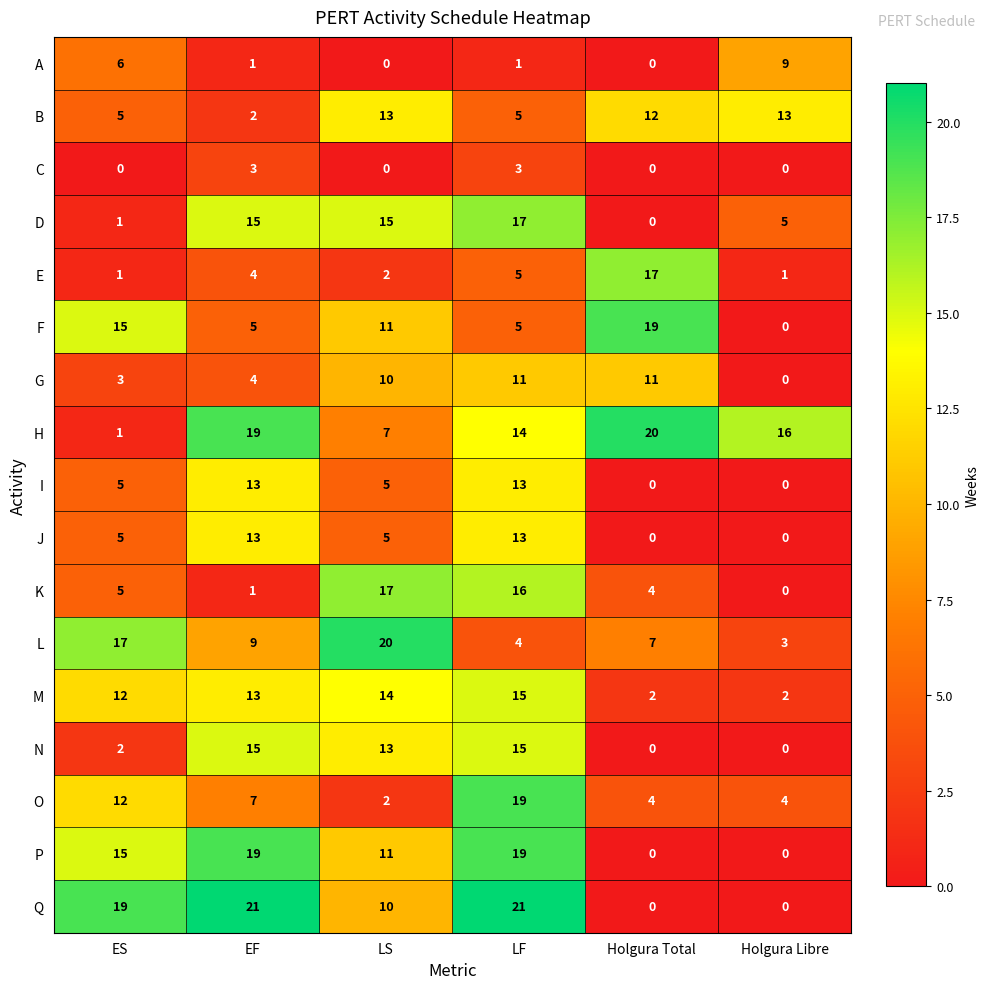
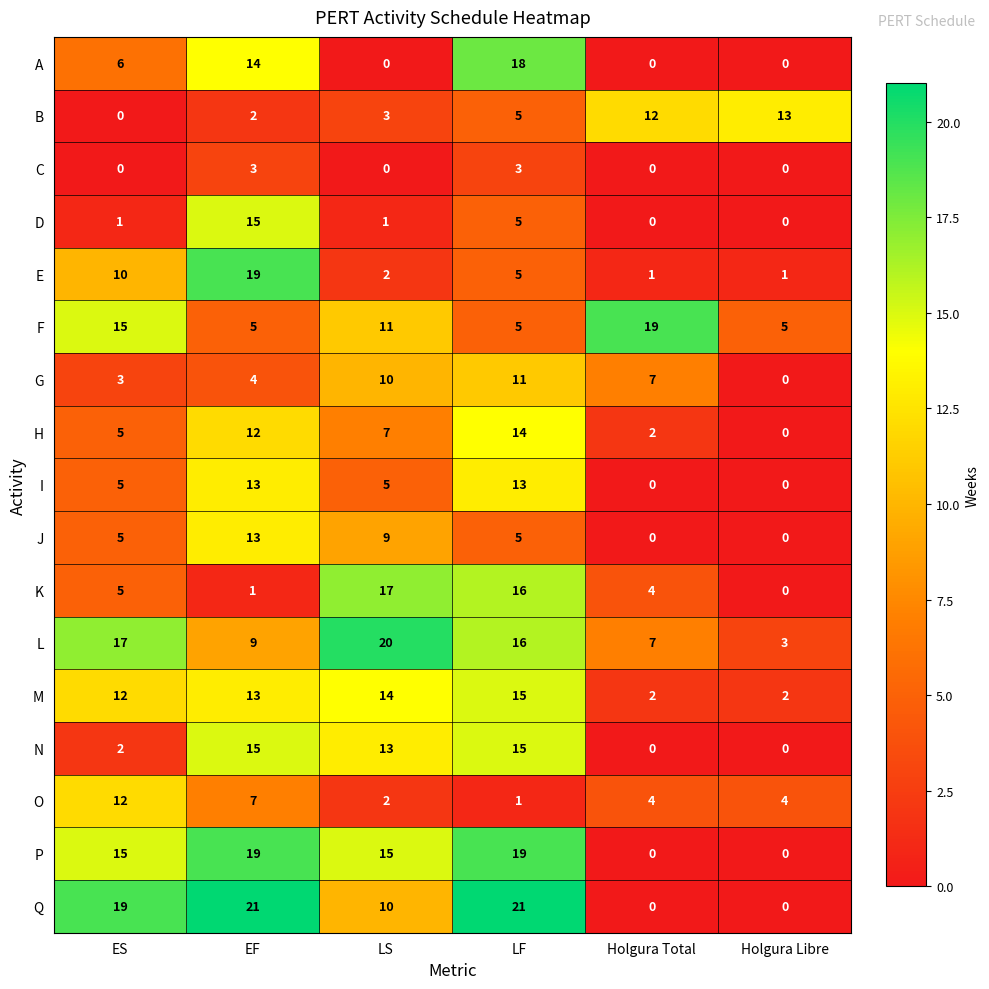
A, EF: 1 -> 14
A, LF: 1 -> 18
A, Holgura Libre: 9 -> 0
B, ES: 5 -> 0
B, LS: 13 -> 3
D, LS: 15 -> 1
D, LF: 17 -> 5
D, Holgura Libre: 5 -> 0
E, ES: 1 -> 10
E, EF: 4 -> 19
E, Holgura Total: 17 -> 1
F, Holgura Libre: 0 -> 5
G, Holgura Total: 11 -> 7
H, ES: 1 -> 5
H, EF: 19 -> 12
H, Holgura Total: 20 -> 2
H, Holgura Libre: 16 -> 0
J, LS: 5 -> 9
J, LF: 13 -> 5
L, LF: 4 -> 16
O, LF: 19 -> 1
P, LS: 11 -> 15
